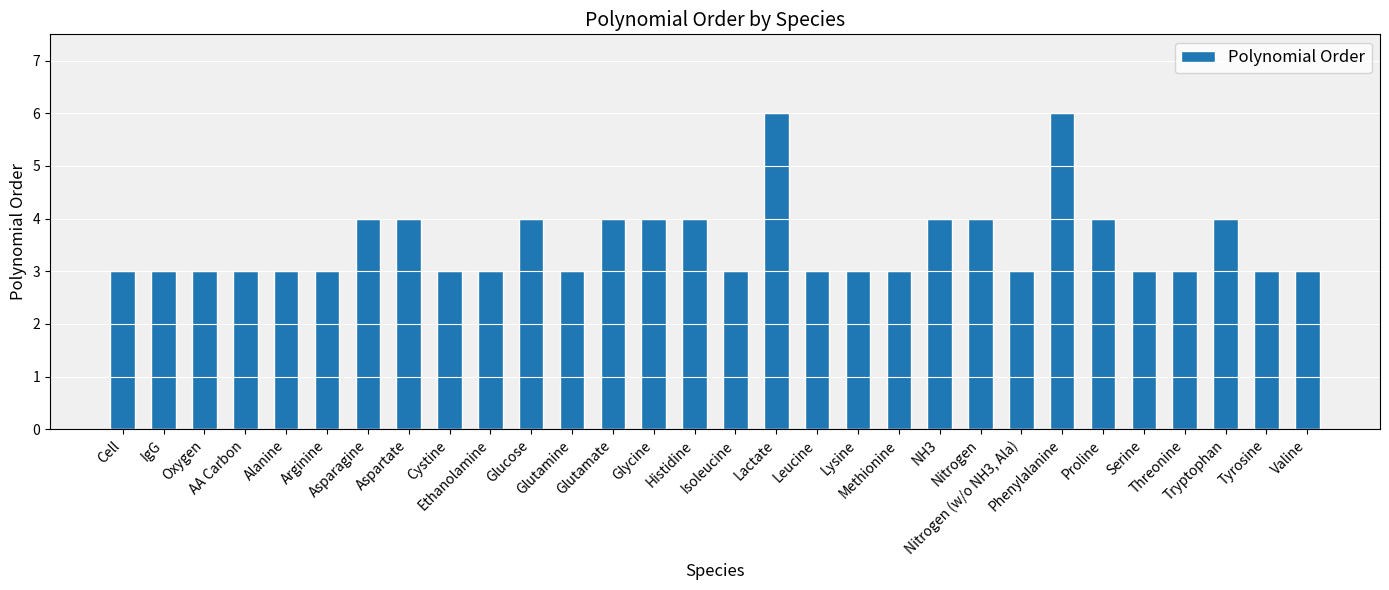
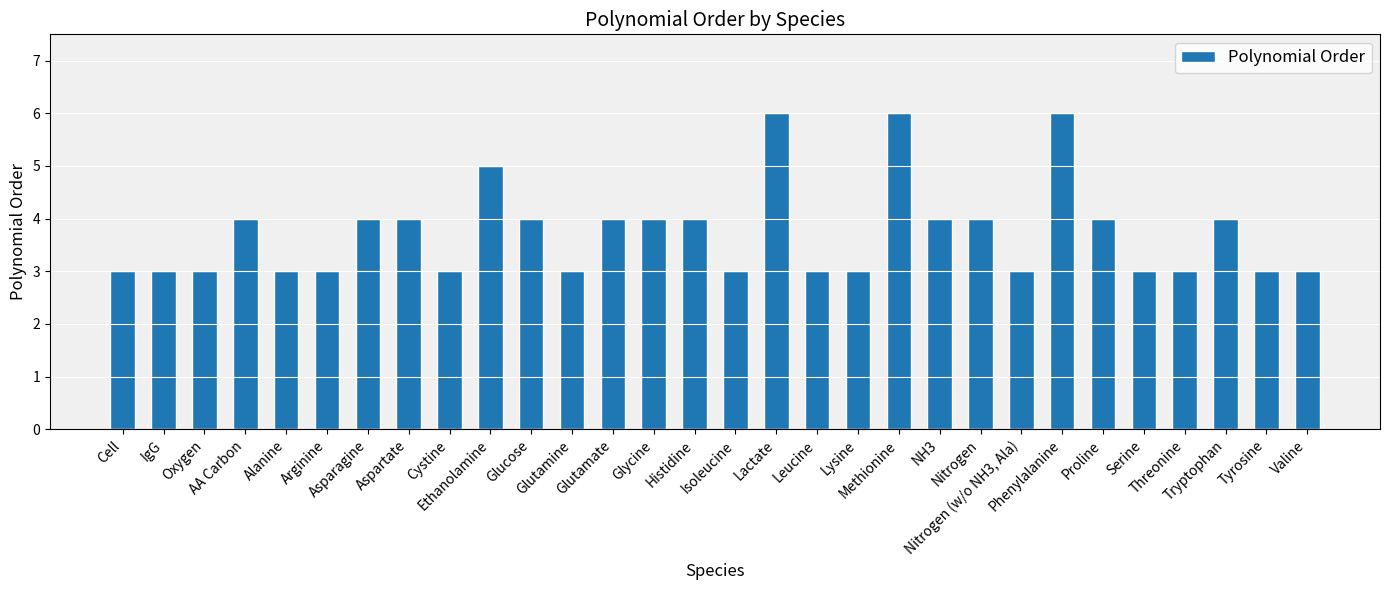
AA Carbon: 3 -> 4
Ethanolamine: 3 -> 5
Methionine: 3 -> 6
